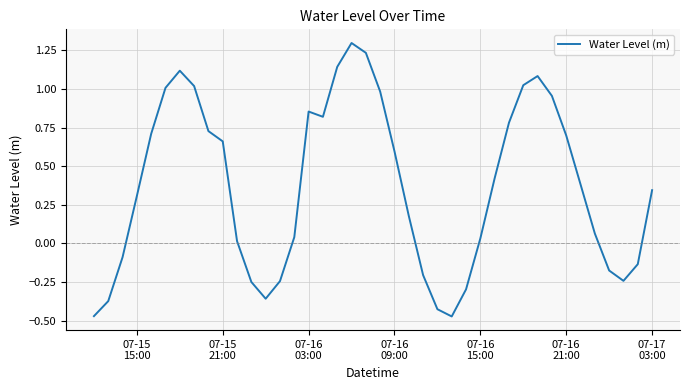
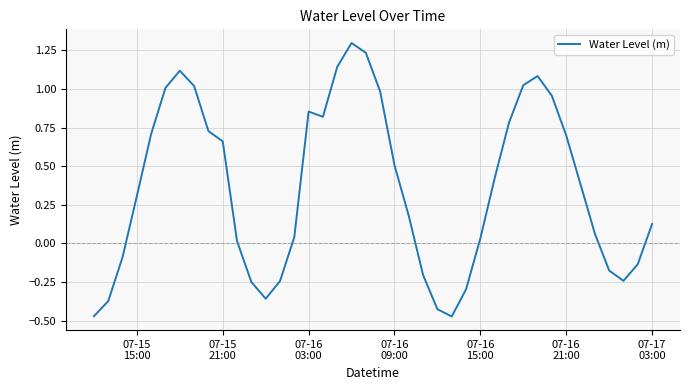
07-16 09:00: 0.60 -> 0.51
07-17 03:00: 0.34 -> 0.13
